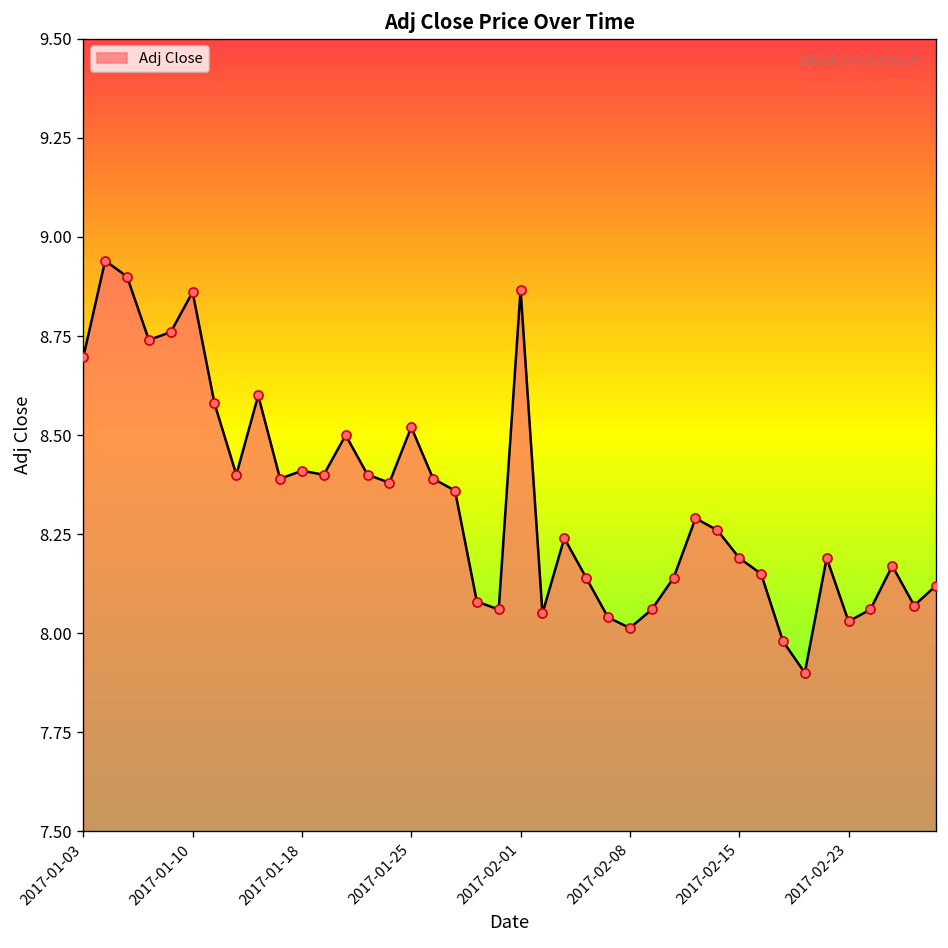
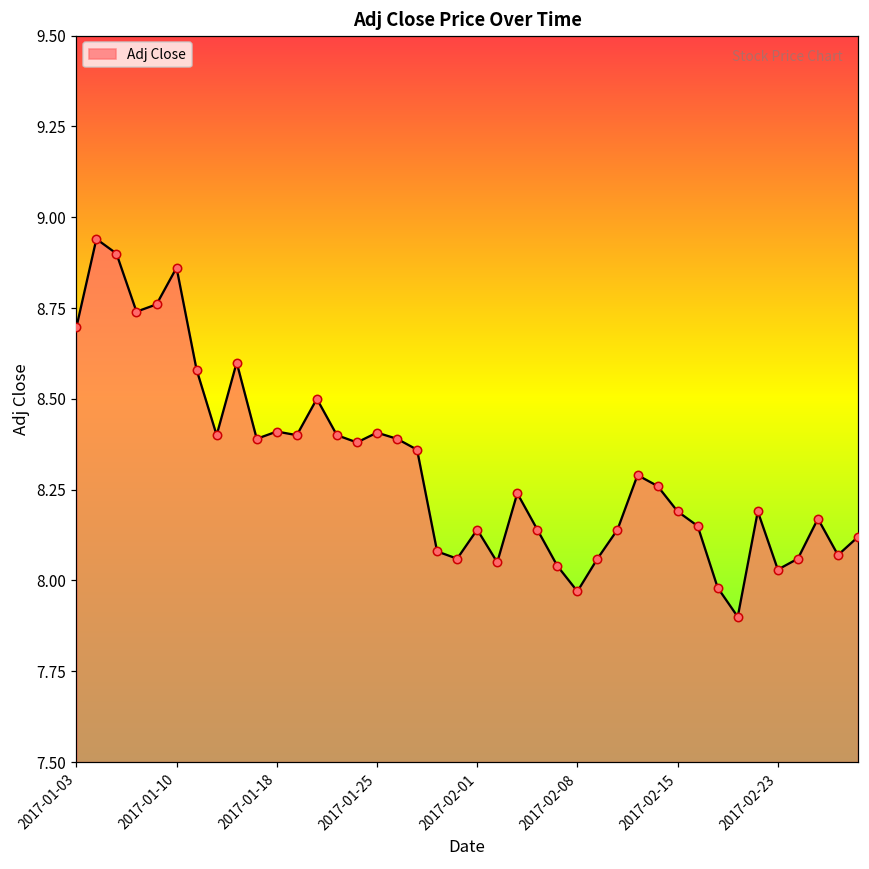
2017-01-25: 8.52 -> 8.41
2017-02-01: 8.87 -> 8.14
2017-02-08: 8.01 -> 7.97
